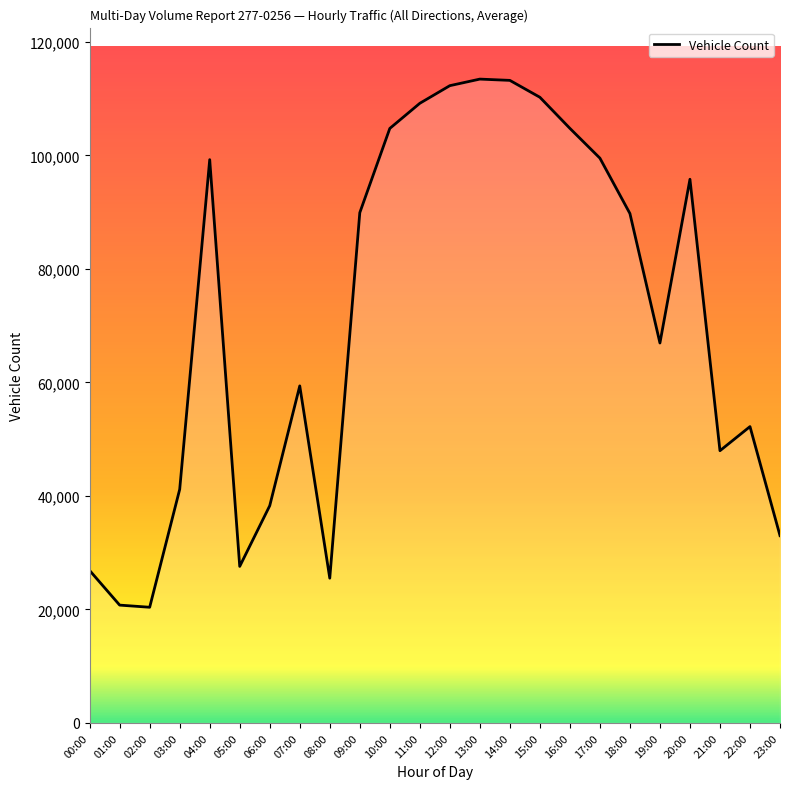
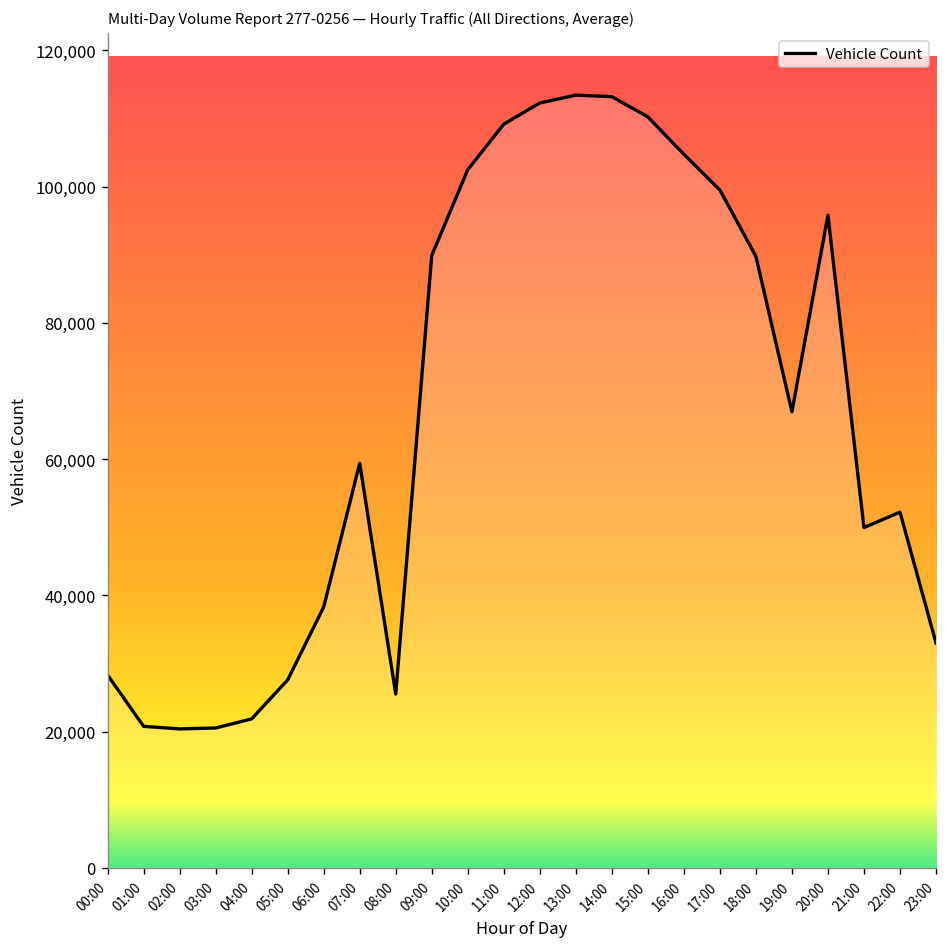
00:00: 27,000 -> 28,000
03:00: 41,000 -> 21,000
04:00: 99,000 -> 22,000
10:00: 105,000 -> 102,000
21:00: 48,000 -> 50,000
